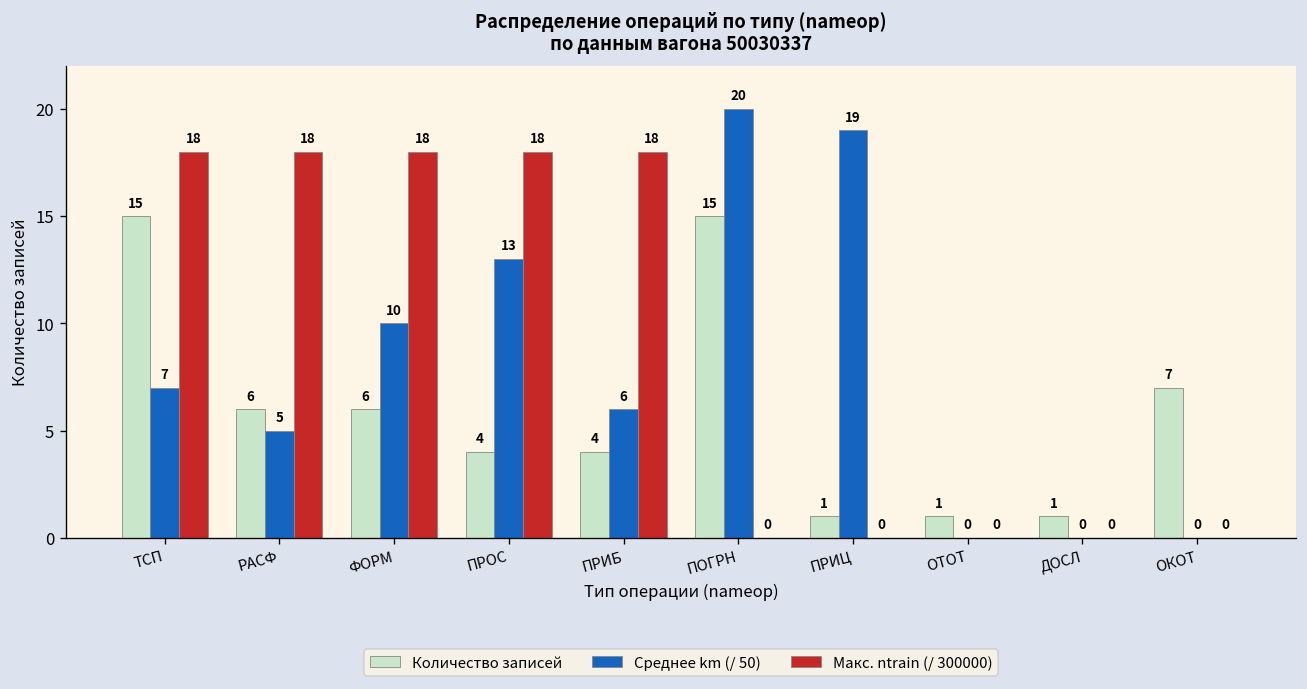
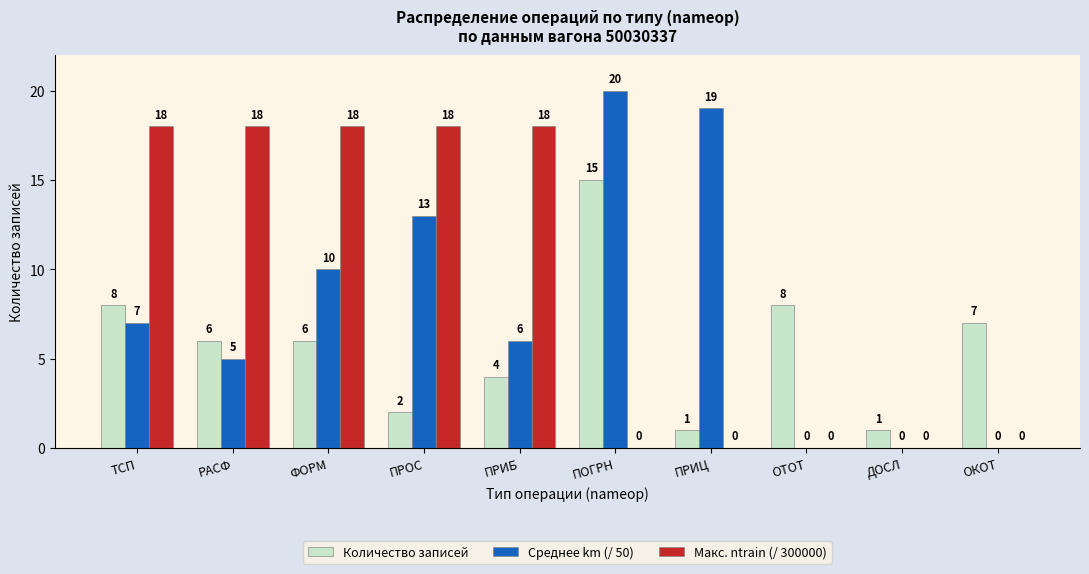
Количество записей, ТСП: 15 -> 8
Количество записей, ПРОС: 4 -> 2
Количество записей, ОТОТ: 1 -> 8
